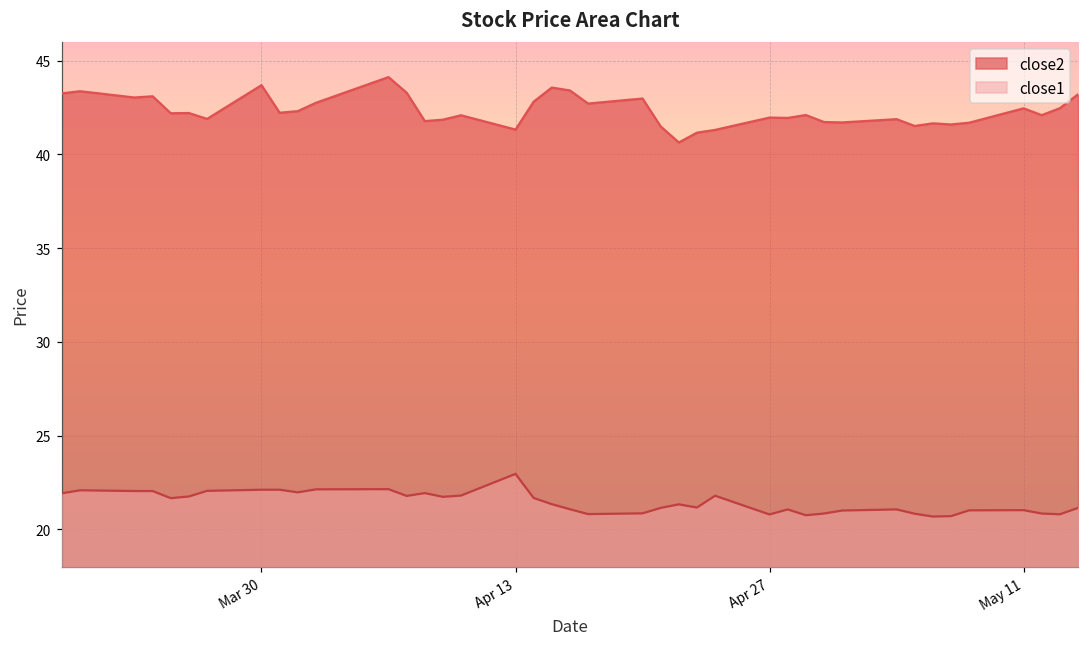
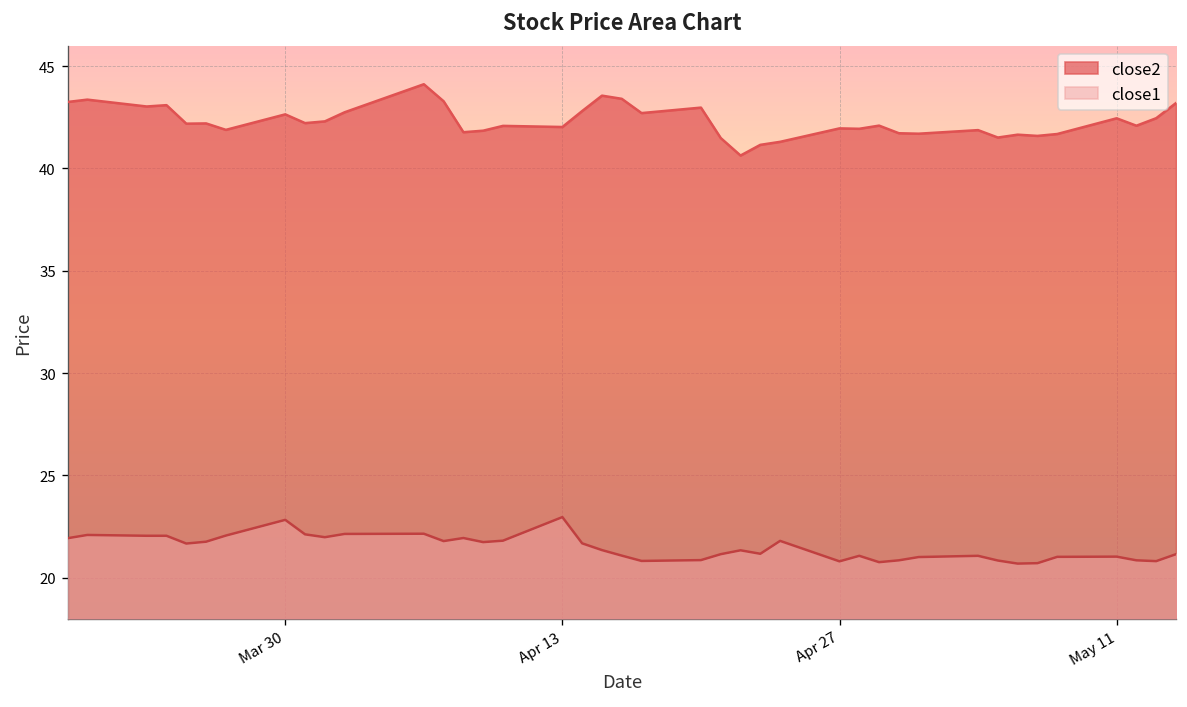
close2, Mar 30: 43.7 -> 42.6
close1, Mar 30: 22.1 -> 22.8
close2, Apr 13: 41.3 -> 42.0
